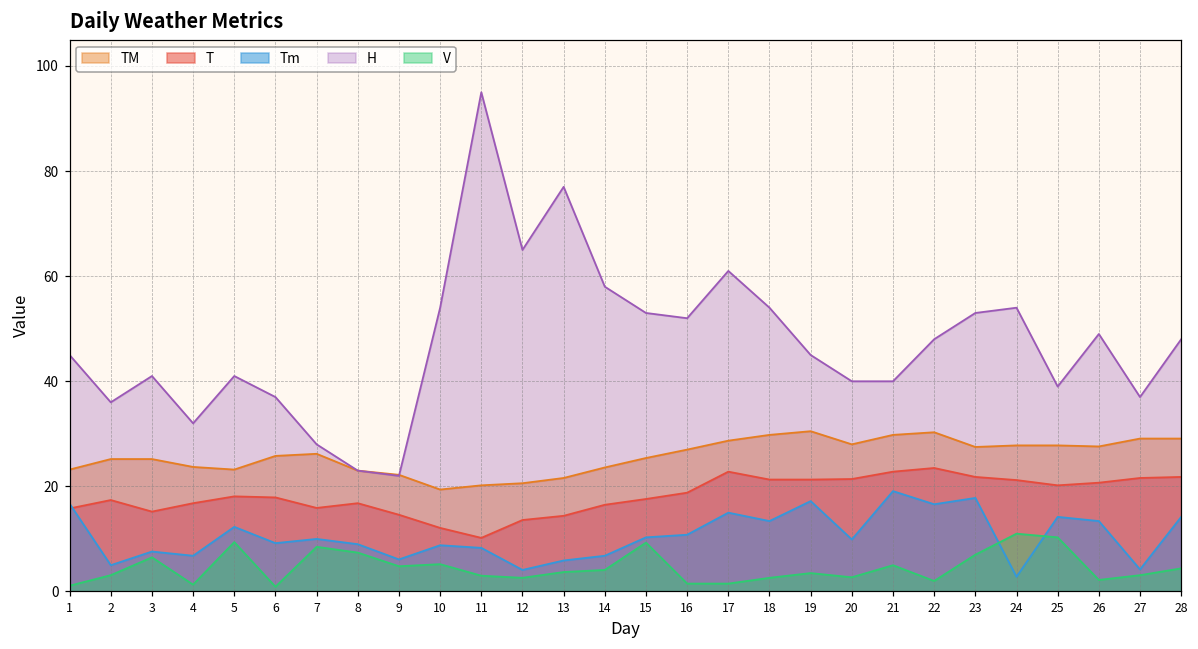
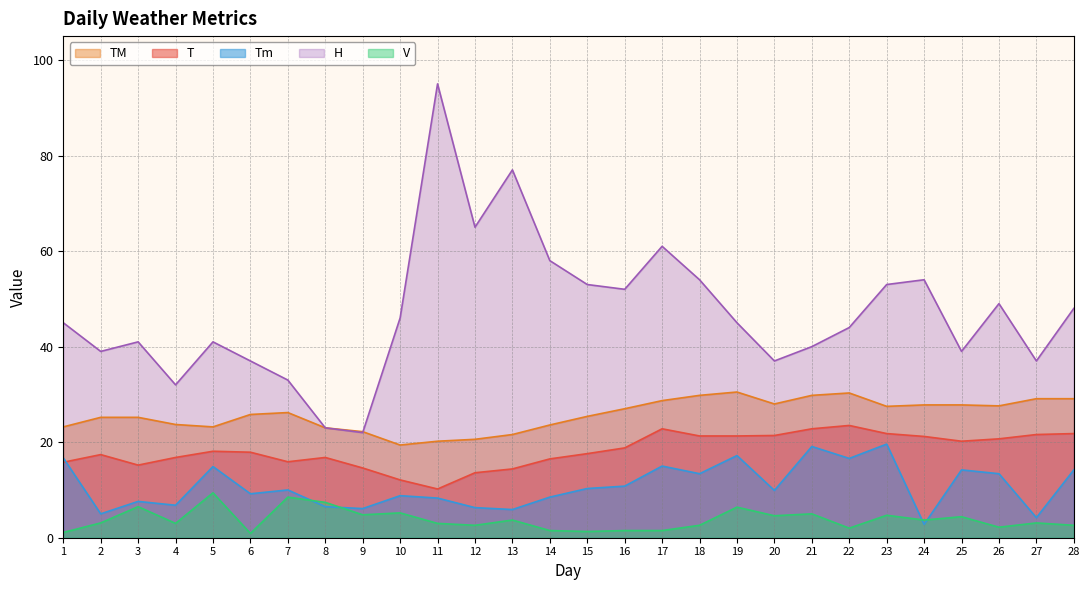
H, 2: 36 -> 39
V, 4: 1 -> 3
Tm, 5: 12 -> 15
H, 7: 28 -> 33
Tm, 8: 9 -> 7
H, 10: 54 -> 46
Tm, 12: 4 -> 6
Tm, 14: 7 -> 9
V, 14: 4 -> 2
V, 15: 9 -> 1
V, 19: 4 -> 6
H, 20: 40 -> 37
V, 20: 3 -> 5
H, 22: 48 -> 44
Tm, 23: 18 -> 20
V, 23: 7 -> 5
V, 24: 11 -> 4
V, 25: 10 -> 4
V, 28: 4 -> 3
